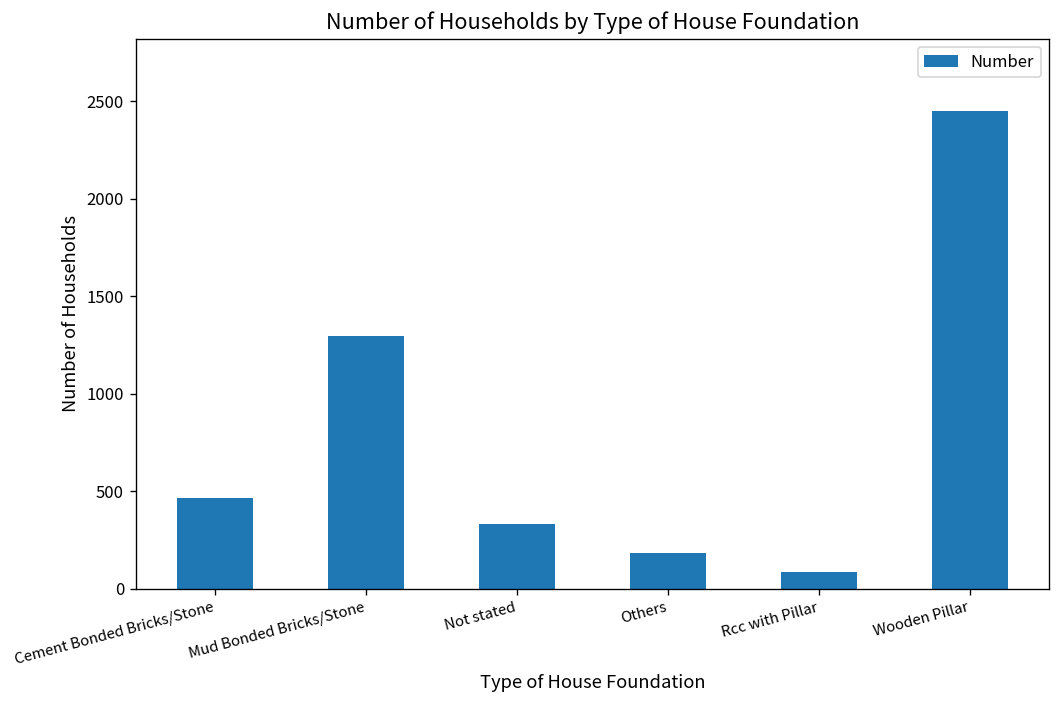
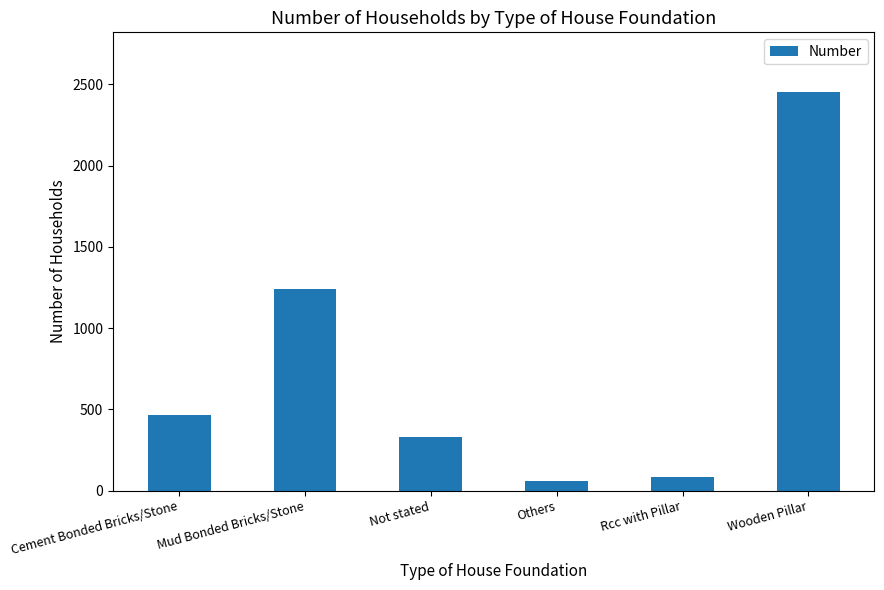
Mud Bonded Bricks/Stone: 1300 -> 1240
Others: 180 -> 60
